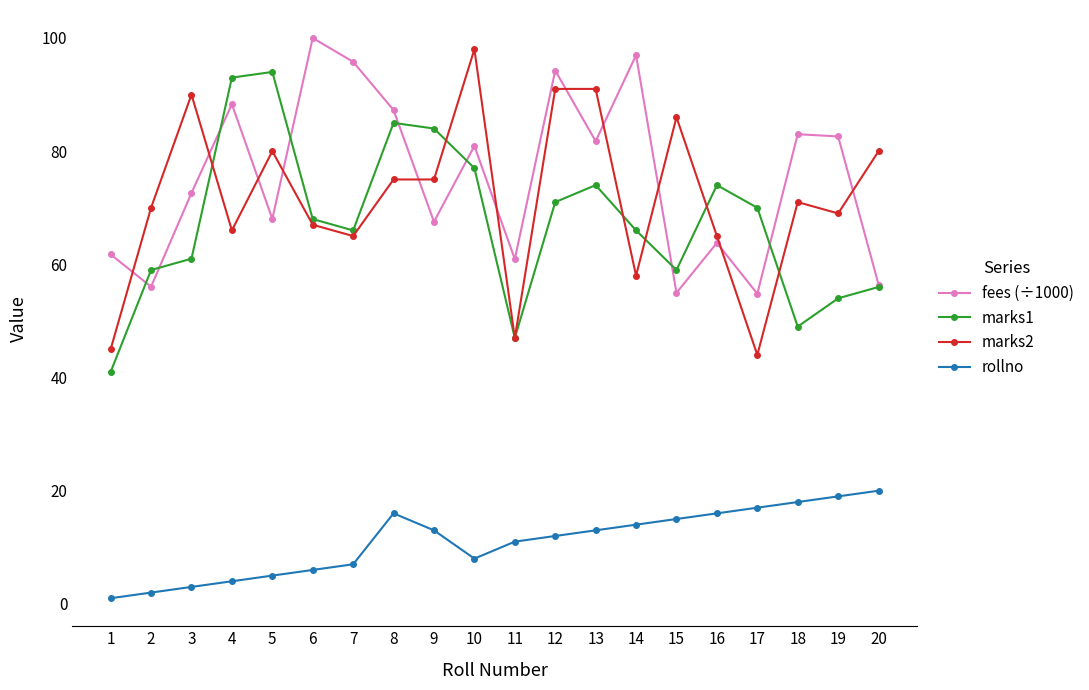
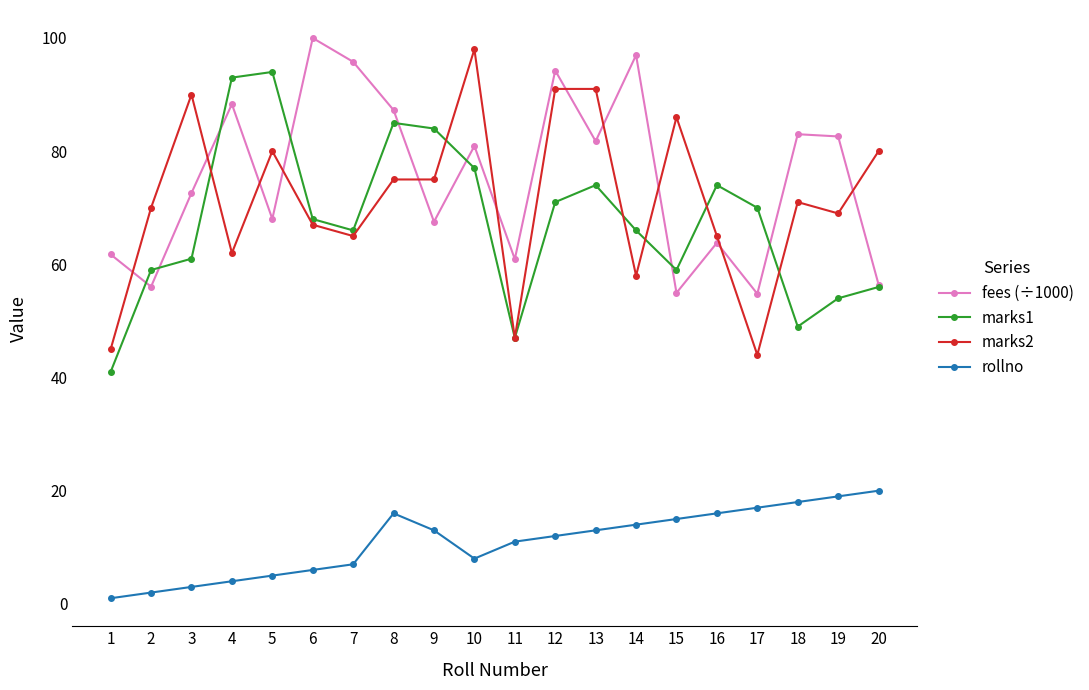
marks2, 4: 66 -> 62
